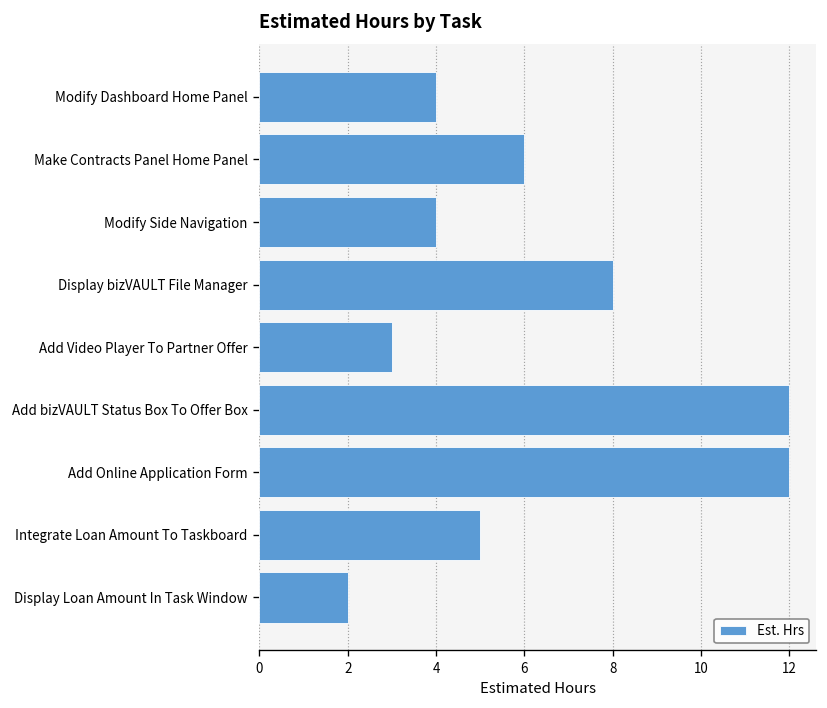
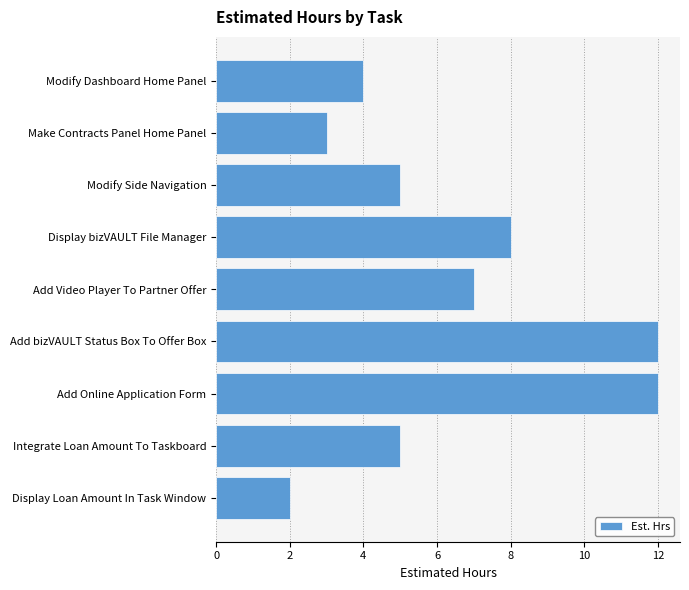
Make Contracts Panel Home Panel: 6 -> 3
Modify Side Navigation: 4 -> 5
Add Video Player To Partner Offer: 3 -> 7
